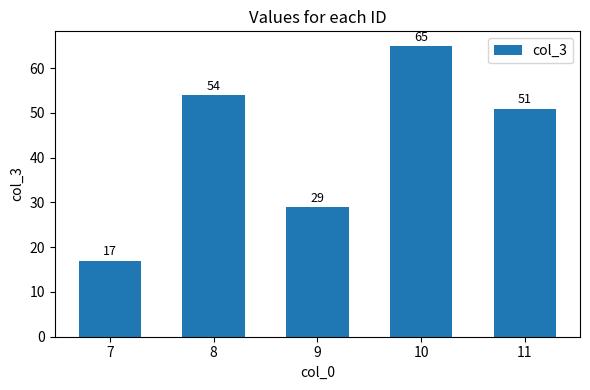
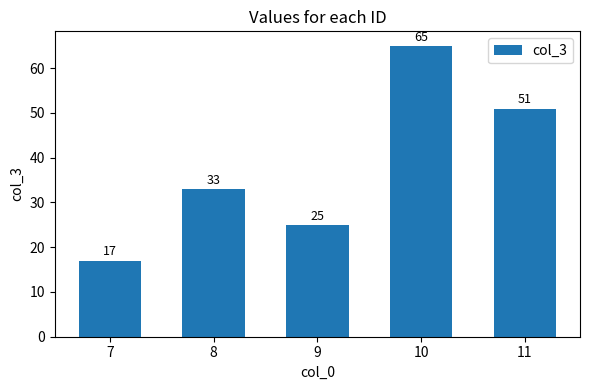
8: 54 -> 33
9: 29 -> 25
